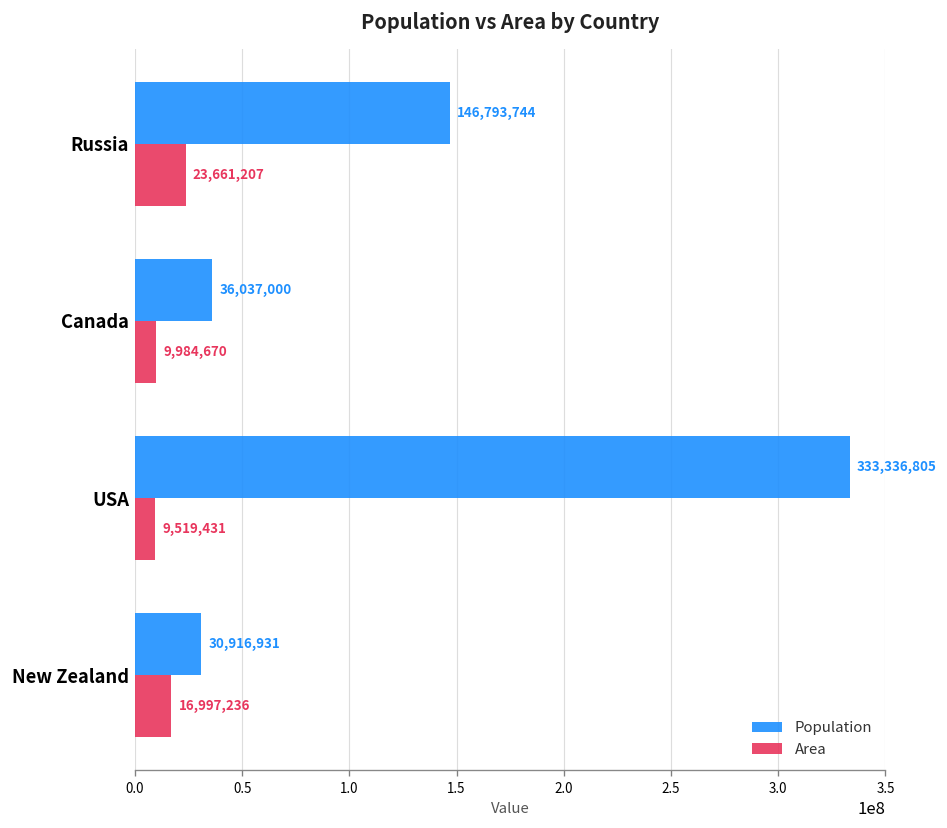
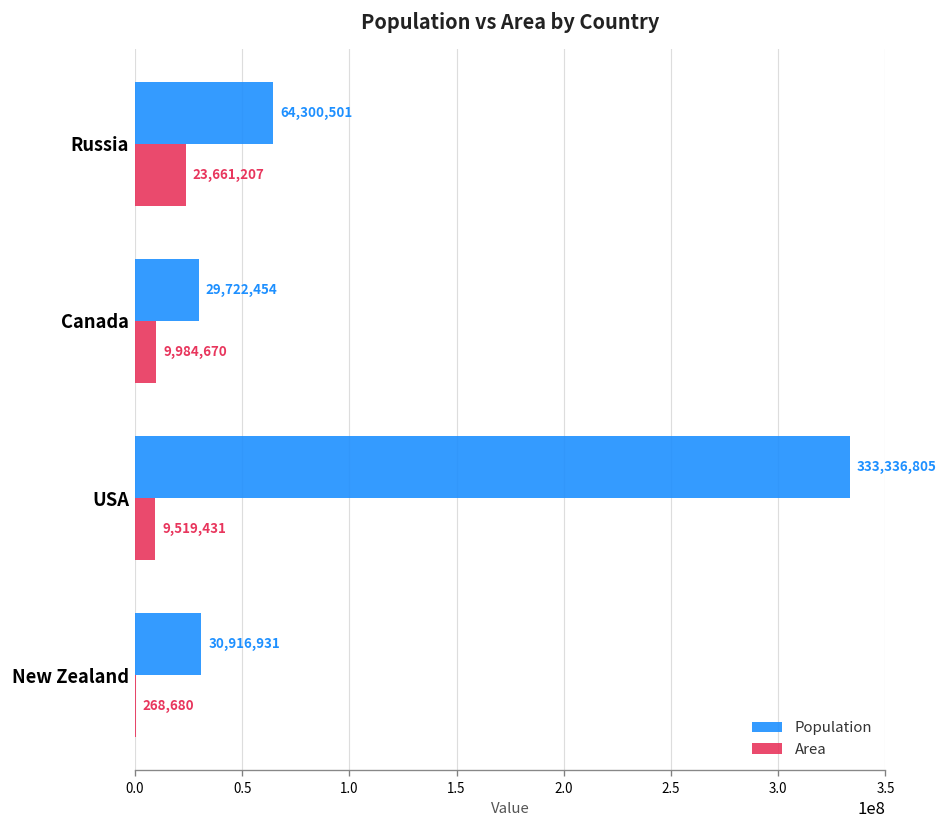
Population, Russia: 146,793,744 -> 64,300,501
Population, Canada: 36,037,000 -> 29,722,454
Area, New Zealand: 16,997,236 -> 268,680
